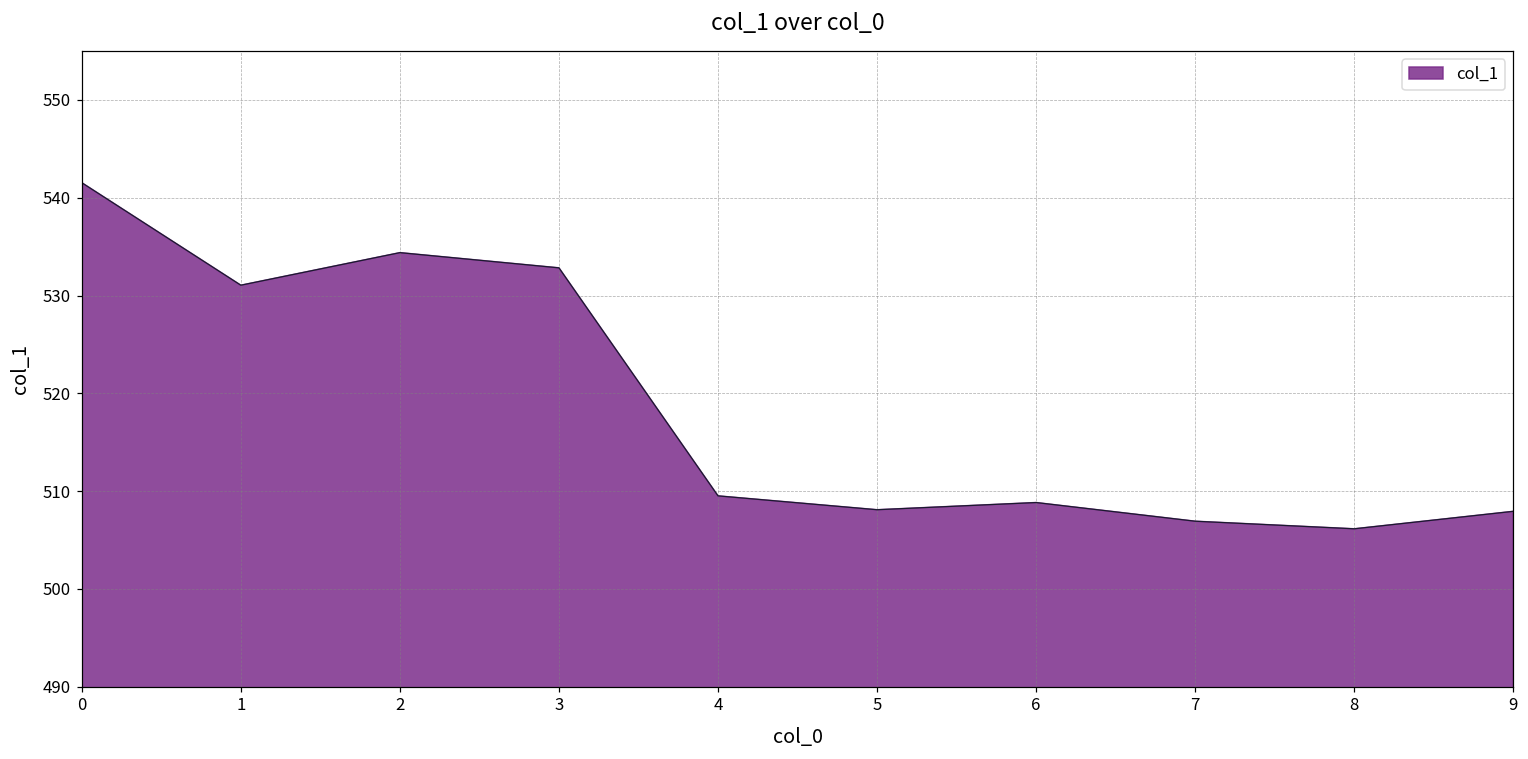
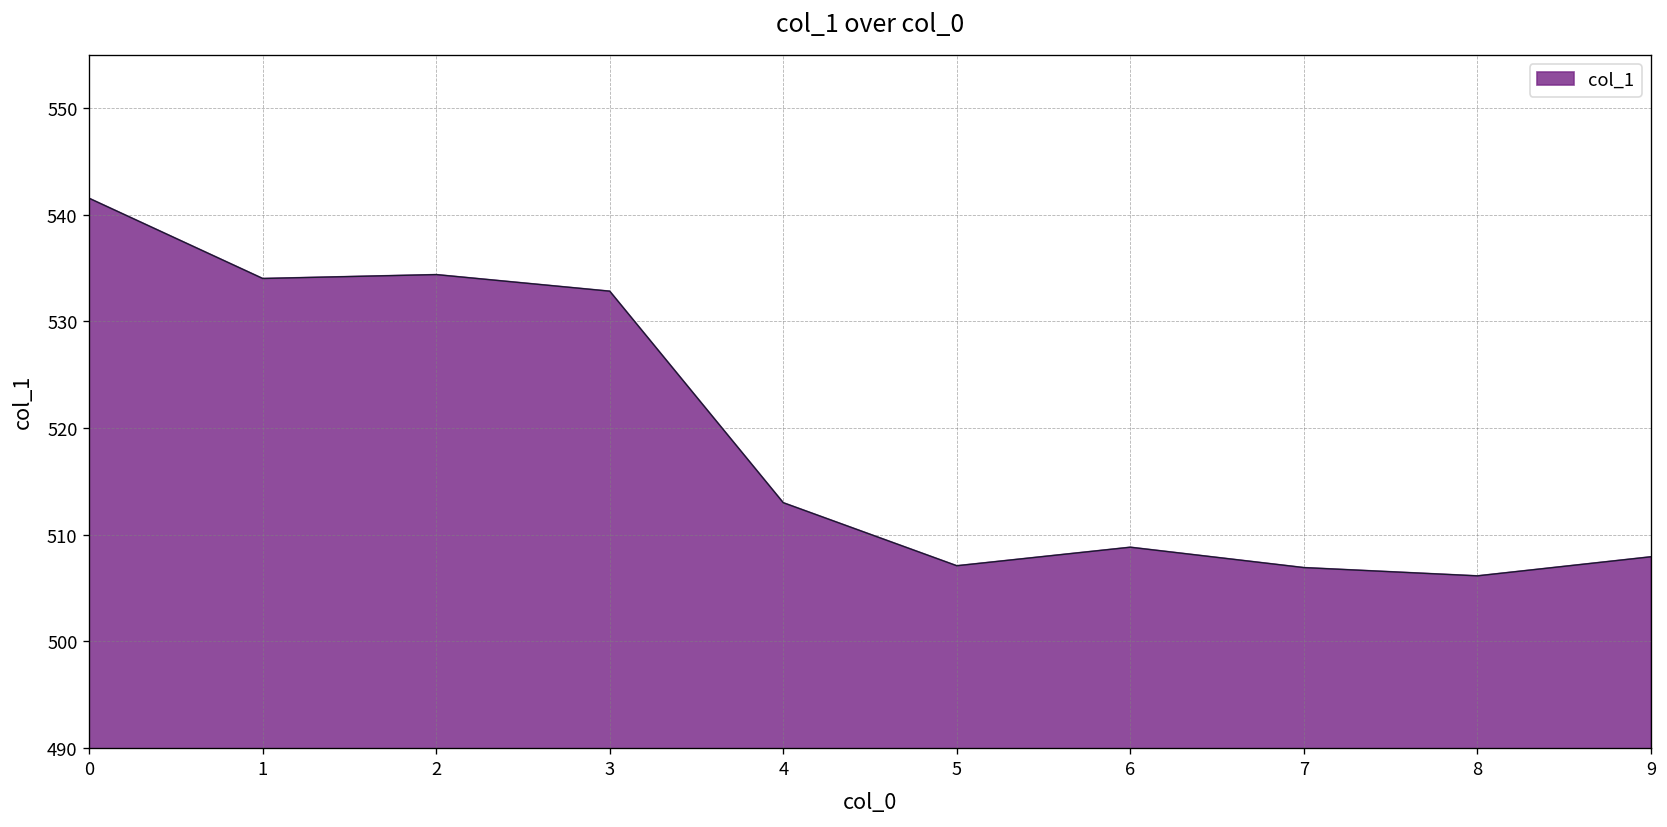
1: 531 -> 534
4: 510 -> 513
5: 508 -> 507
